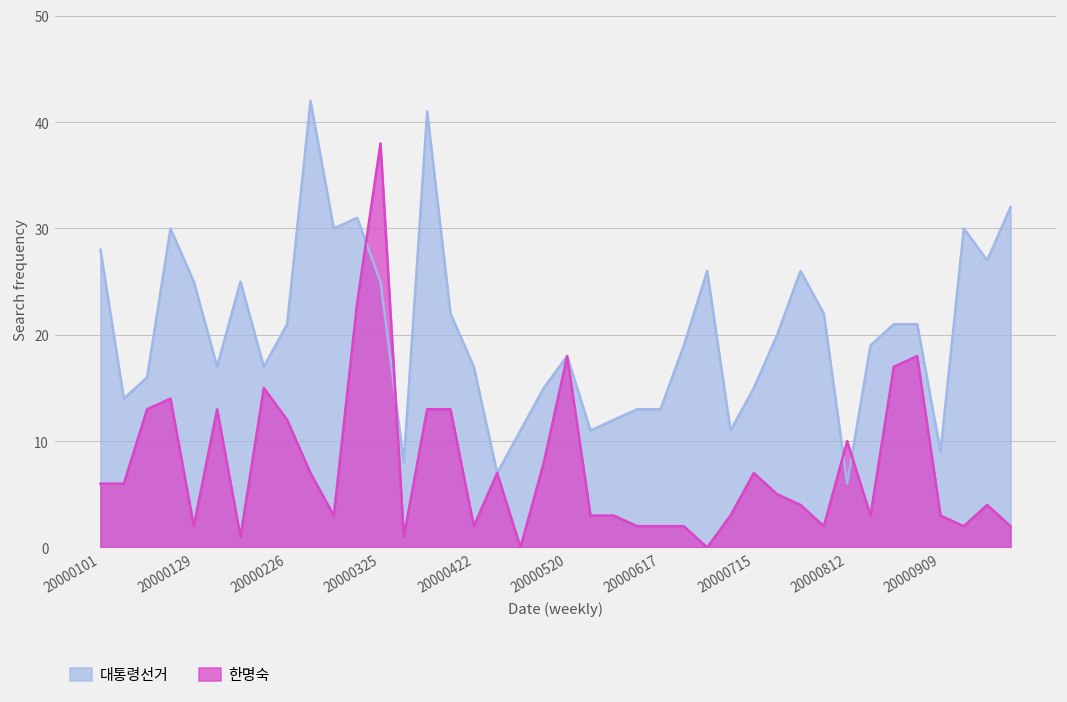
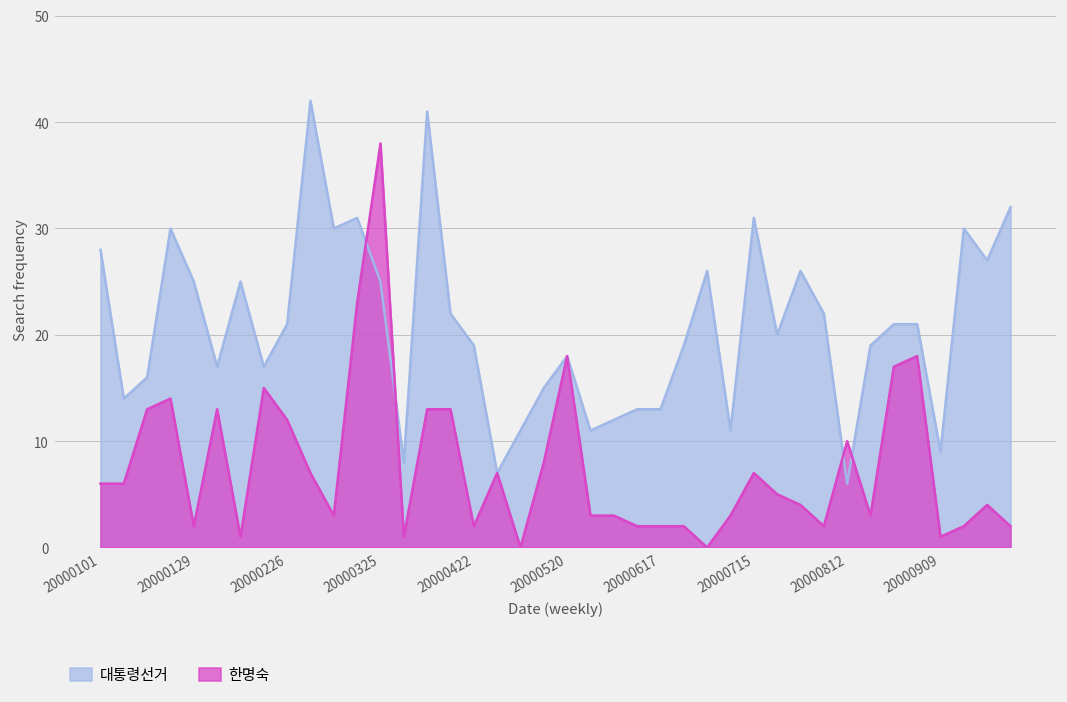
대통령선거, 20000422: 17 -> 19
대통령선거, 20000715: 15 -> 31
한명숙, 20000909: 3 -> 1
